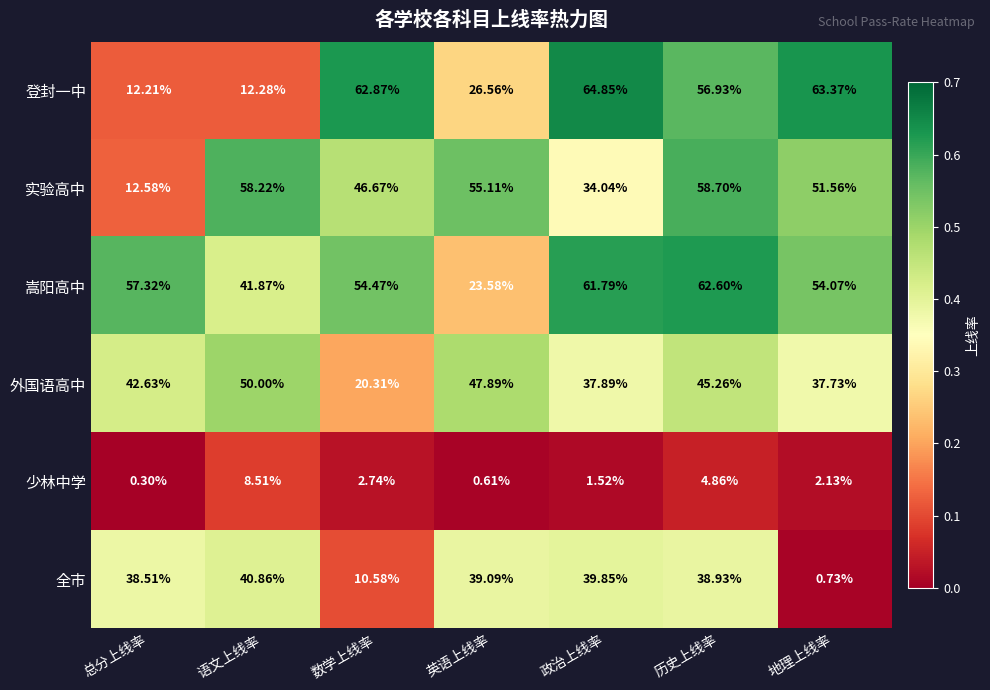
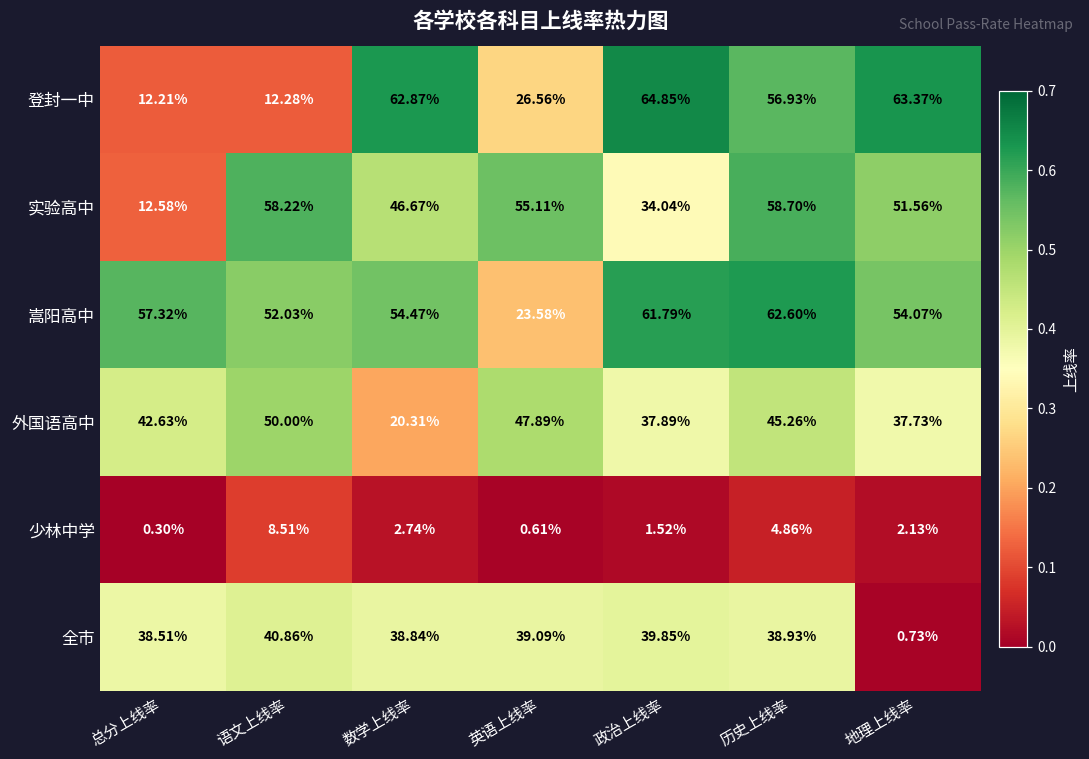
嵩阳高中, 语文上线率: 41.87% -> 52.03%
全市, 数学上线率: 10.58% -> 38.84%
